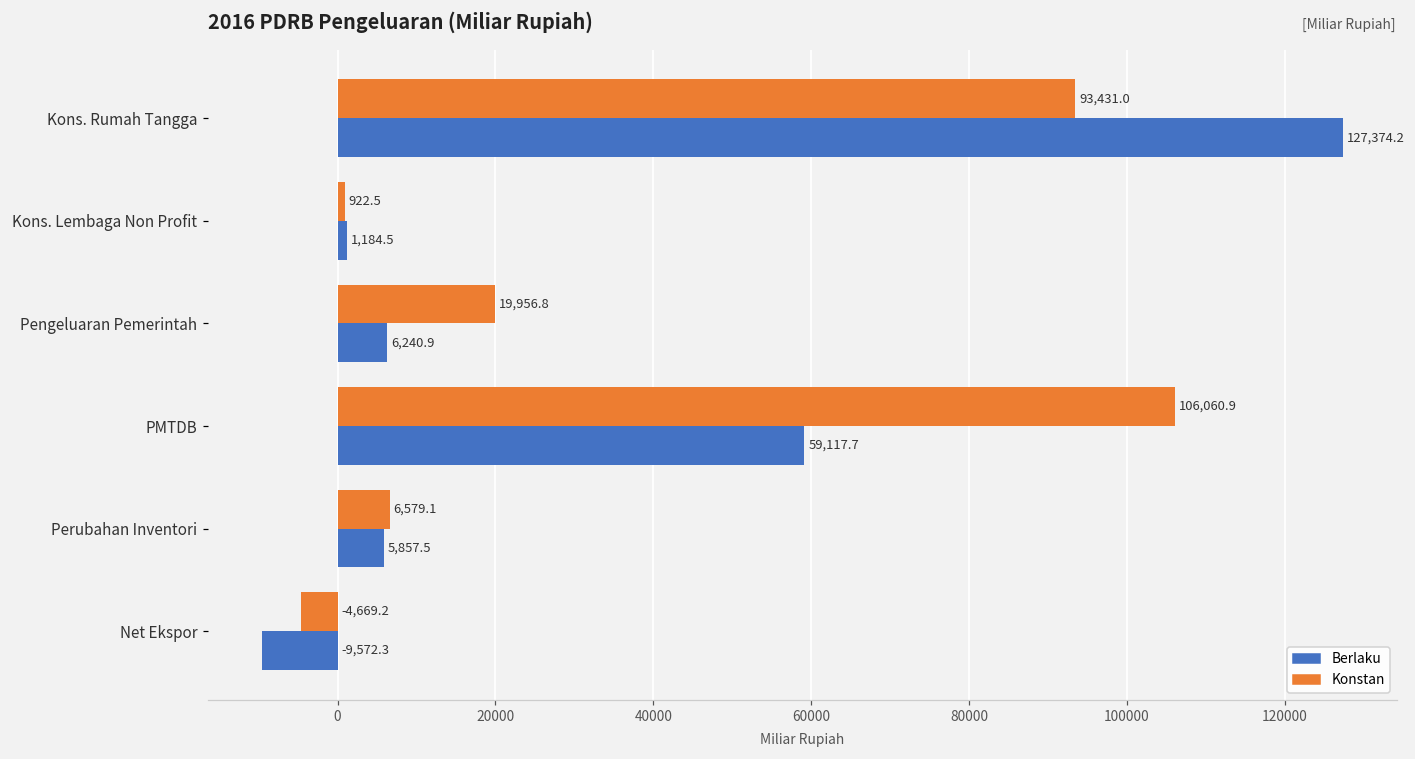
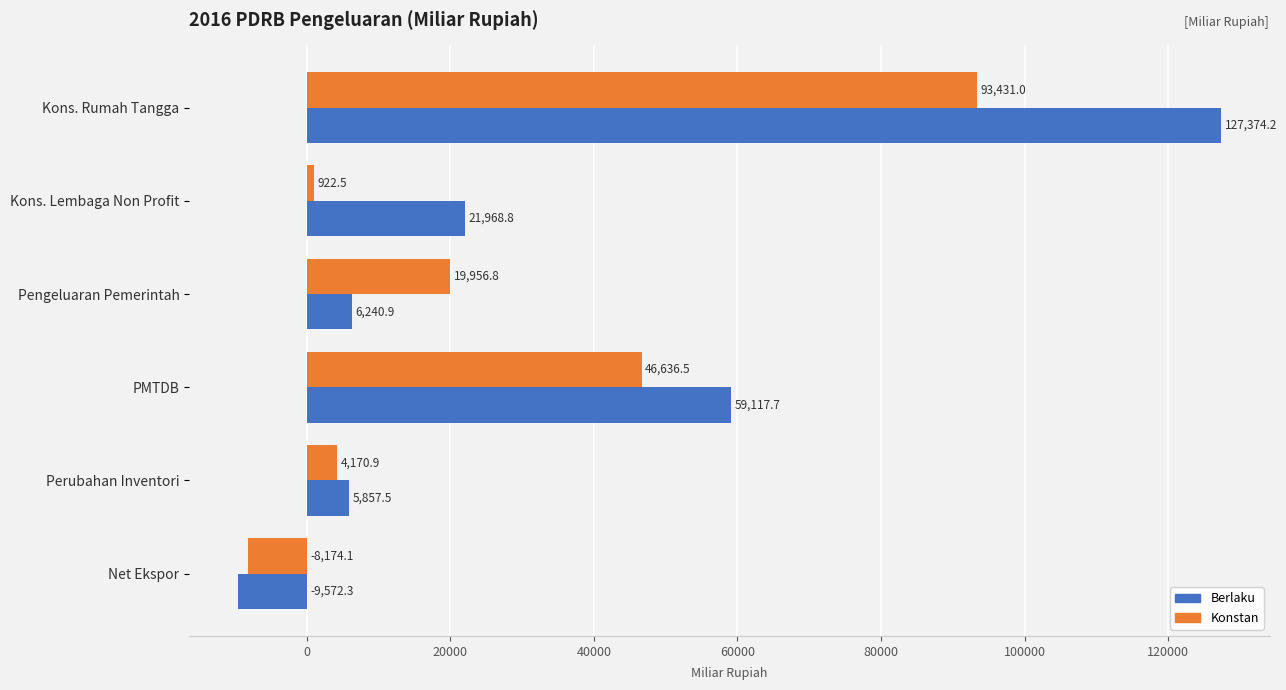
Berlaku, Kons. Lembaga Non Profit: 1,184.5 -> 21,968.8
Konstan, PMTDB: 106,060.9 -> 46,636.5
Konstan, Perubahan Inventori: 6,579.1 -> 4,170.9
Konstan, Net Ekspor: -4,669.2 -> -8,174.1
